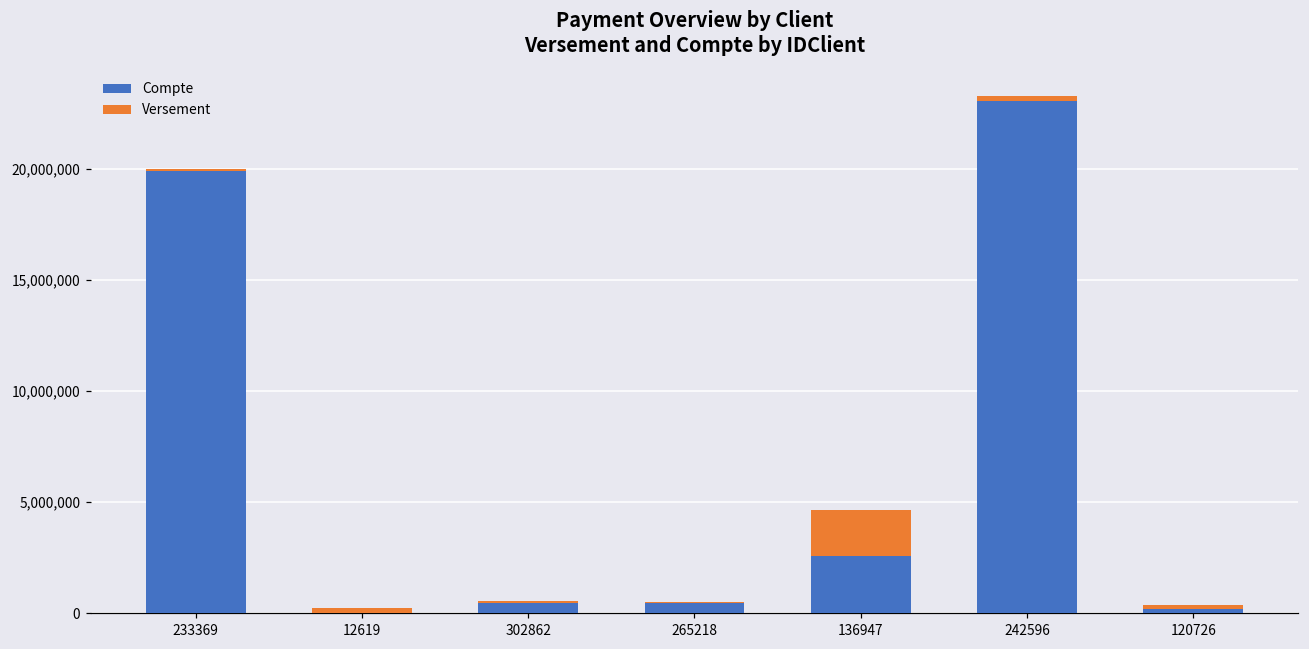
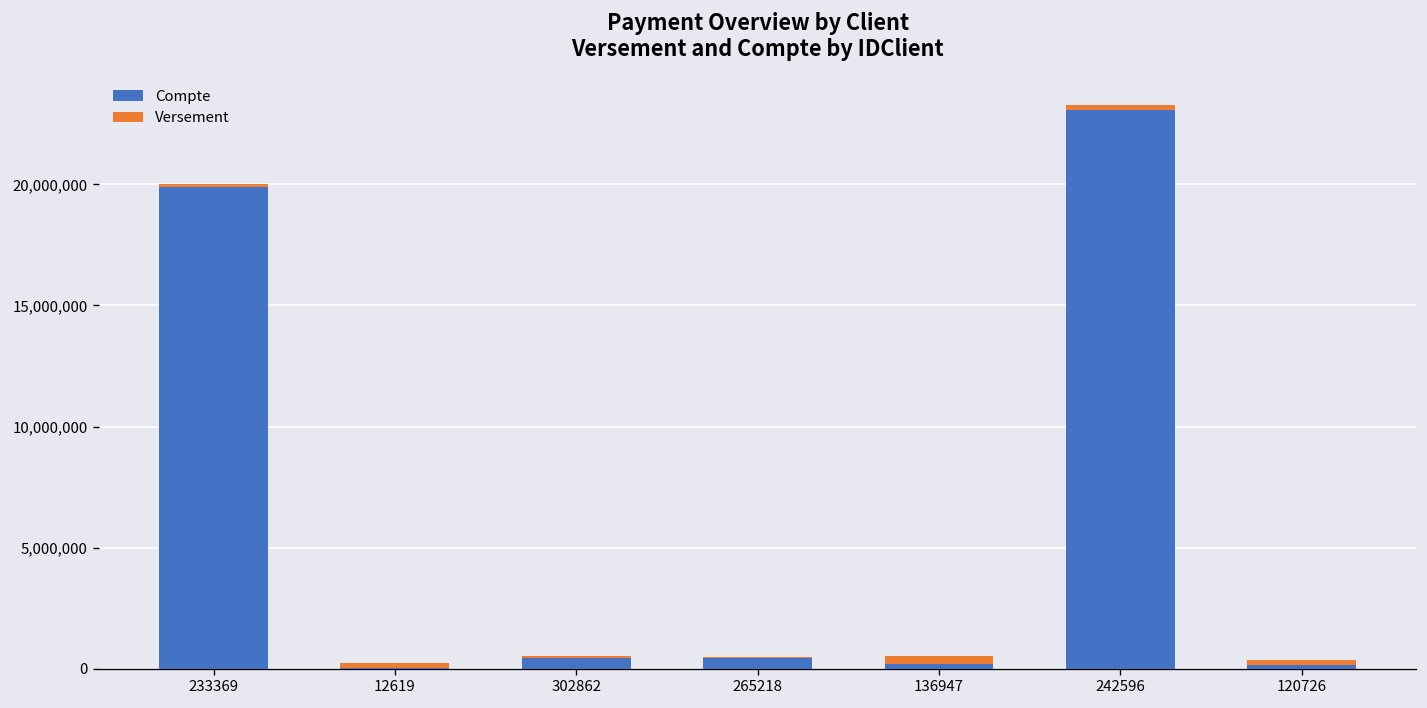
Compte, 136947: 2,600,000 -> 200,000
Versement, 136947: 2,000,000 -> 300,000
